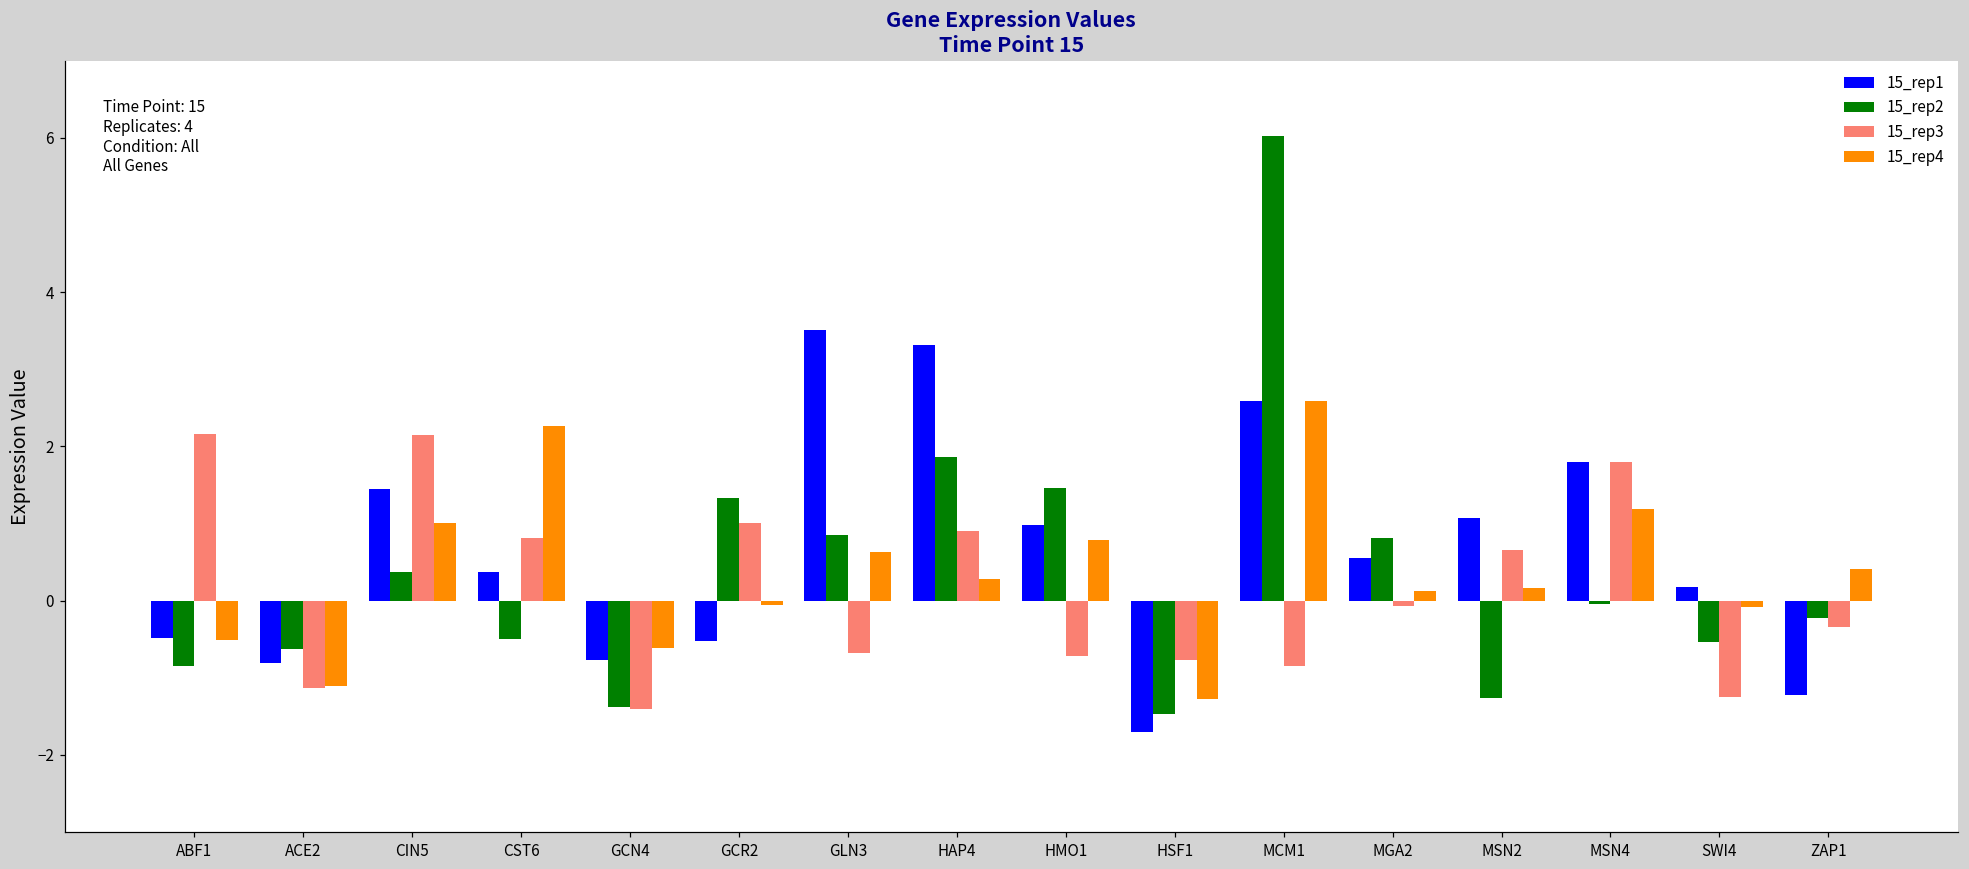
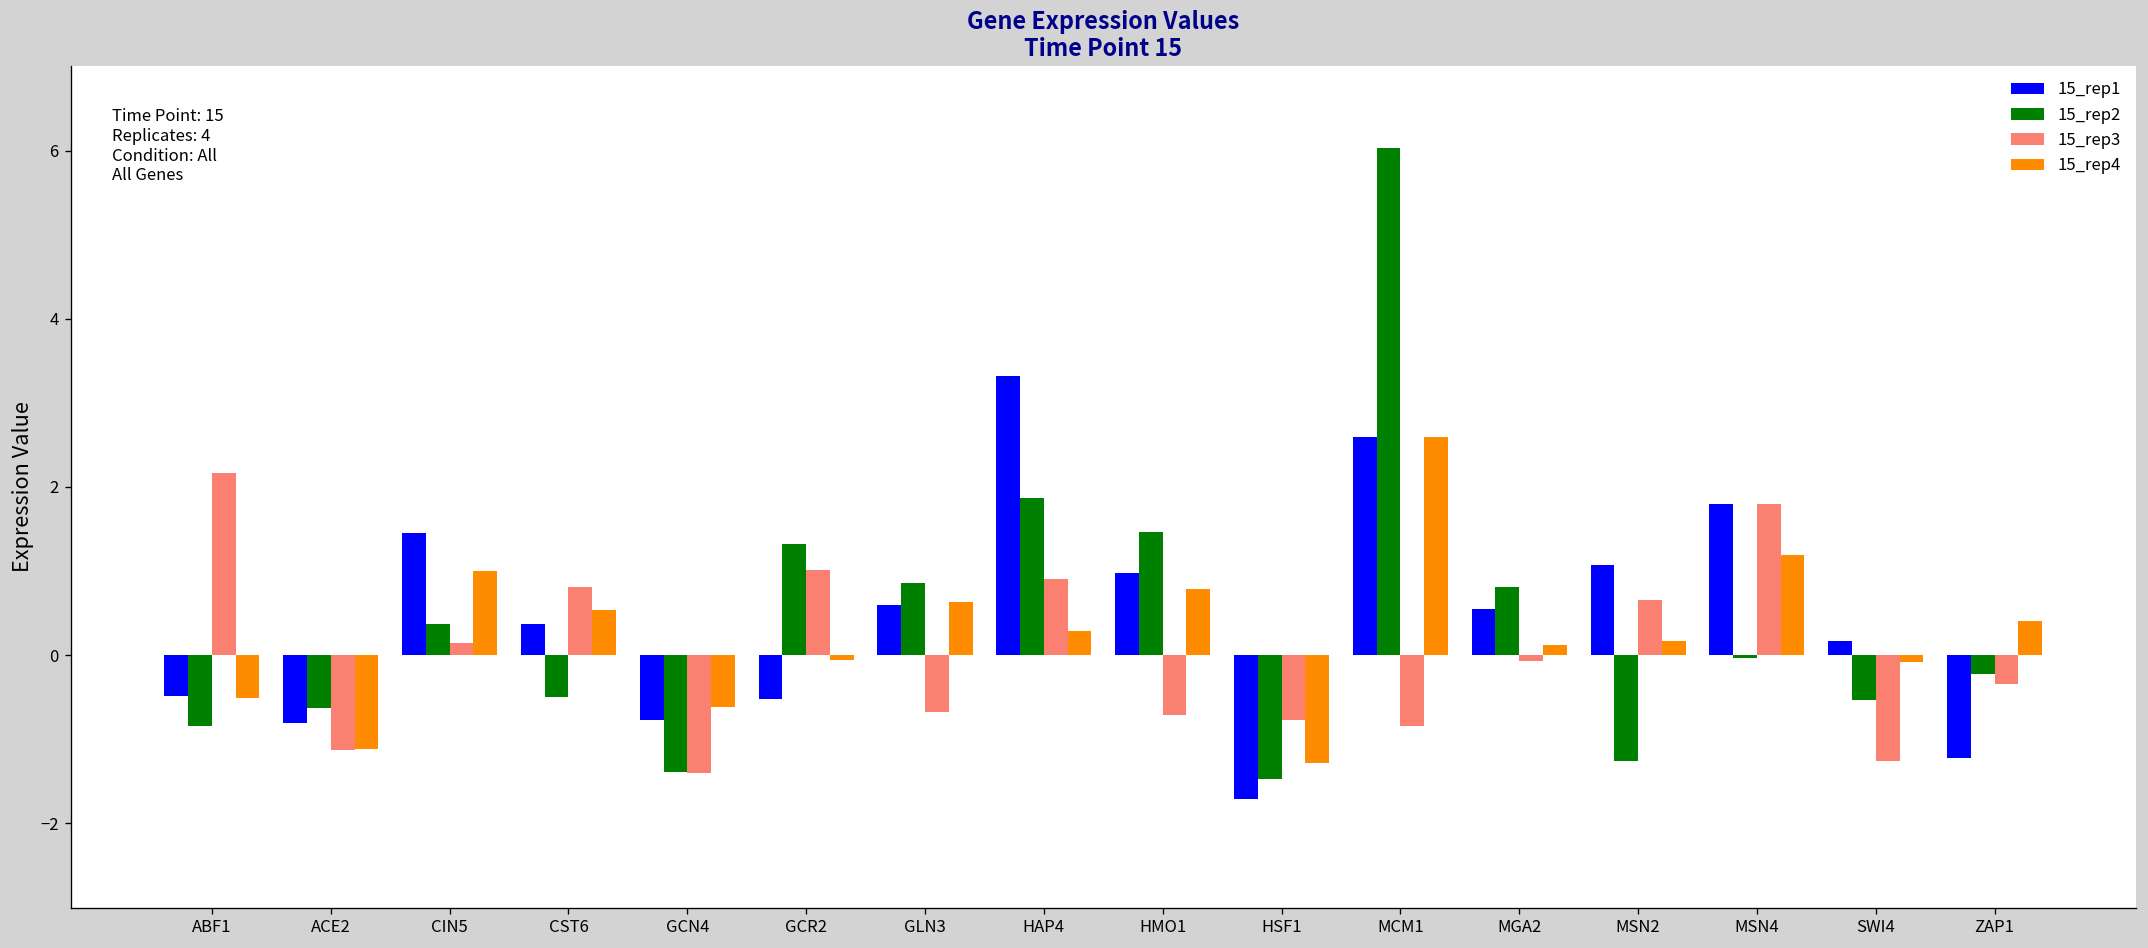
15_rep3, CIN5: 2.1 -> 0.1
15_rep4, CST6: 2.3 -> 0.5
15_rep1, GLN3: 3.5 -> 0.6
